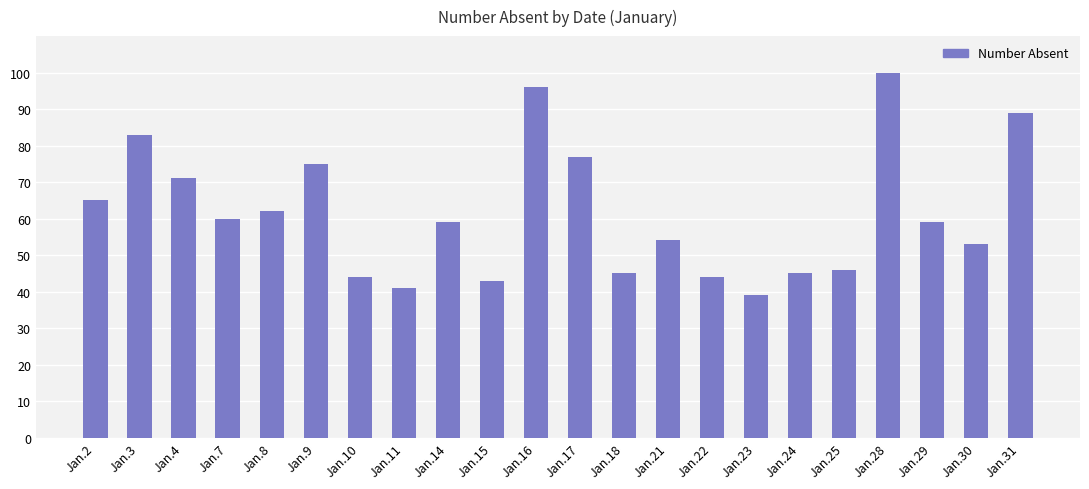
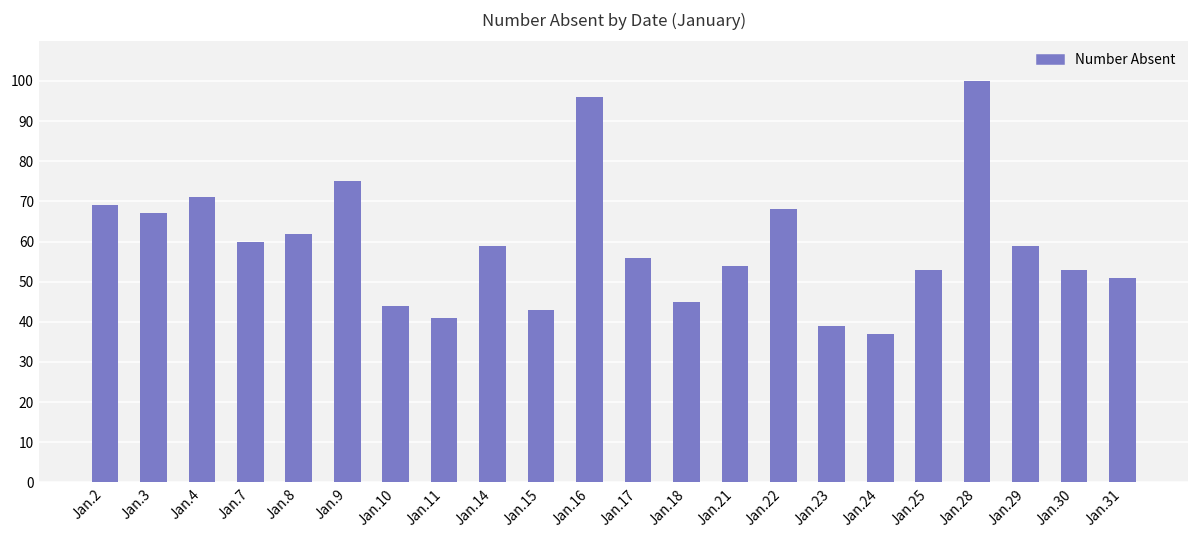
Jan.2: 65 -> 69
Jan.3: 83 -> 67
Jan.17: 77 -> 56
Jan.22: 44 -> 68
Jan.24: 45 -> 37
Jan.25: 46 -> 53
Jan.31: 89 -> 51
